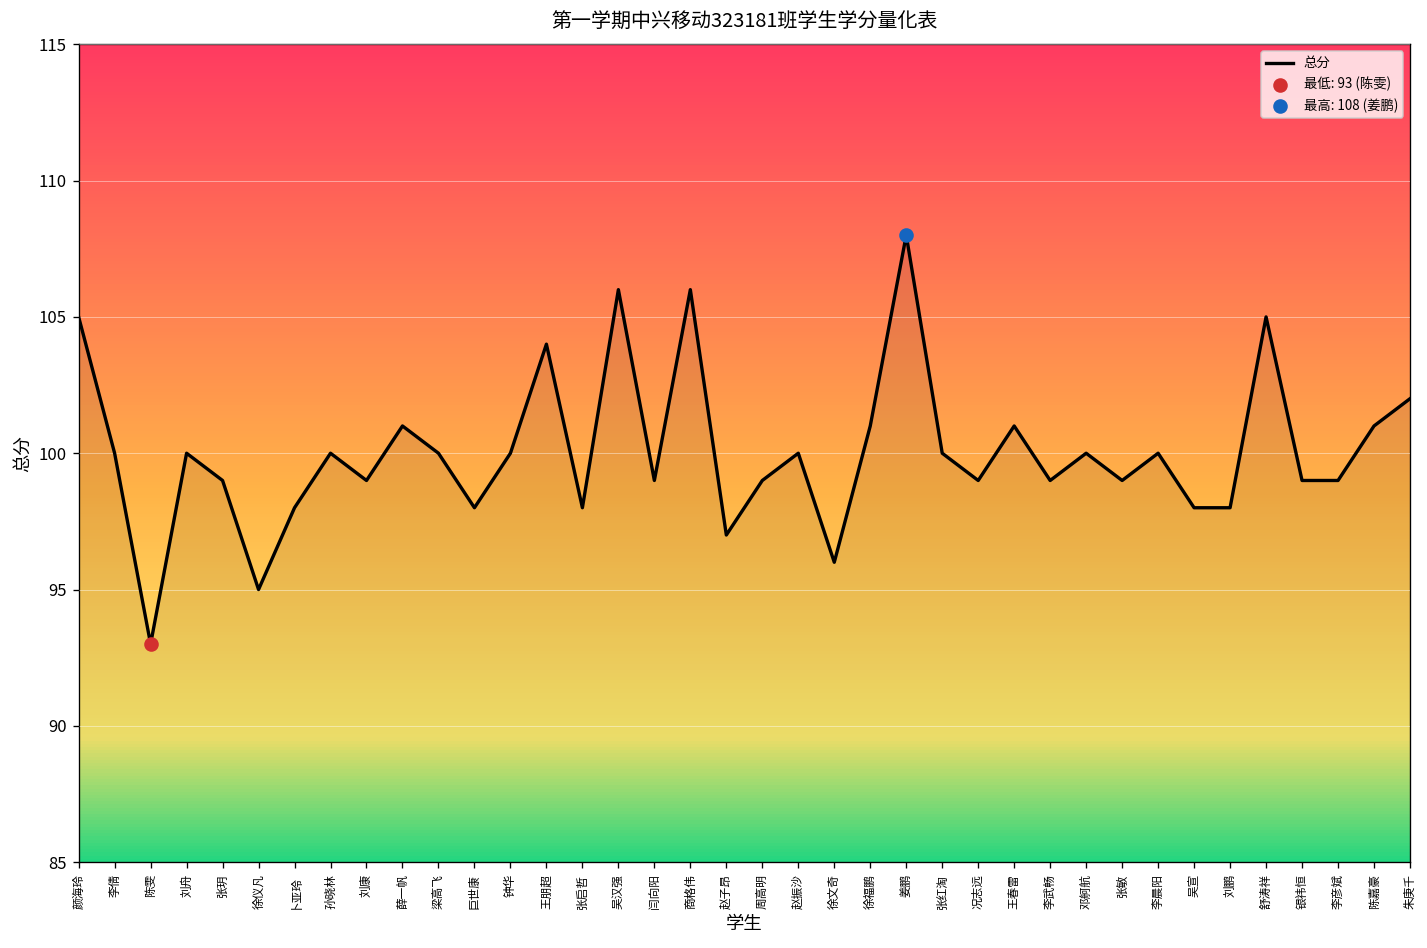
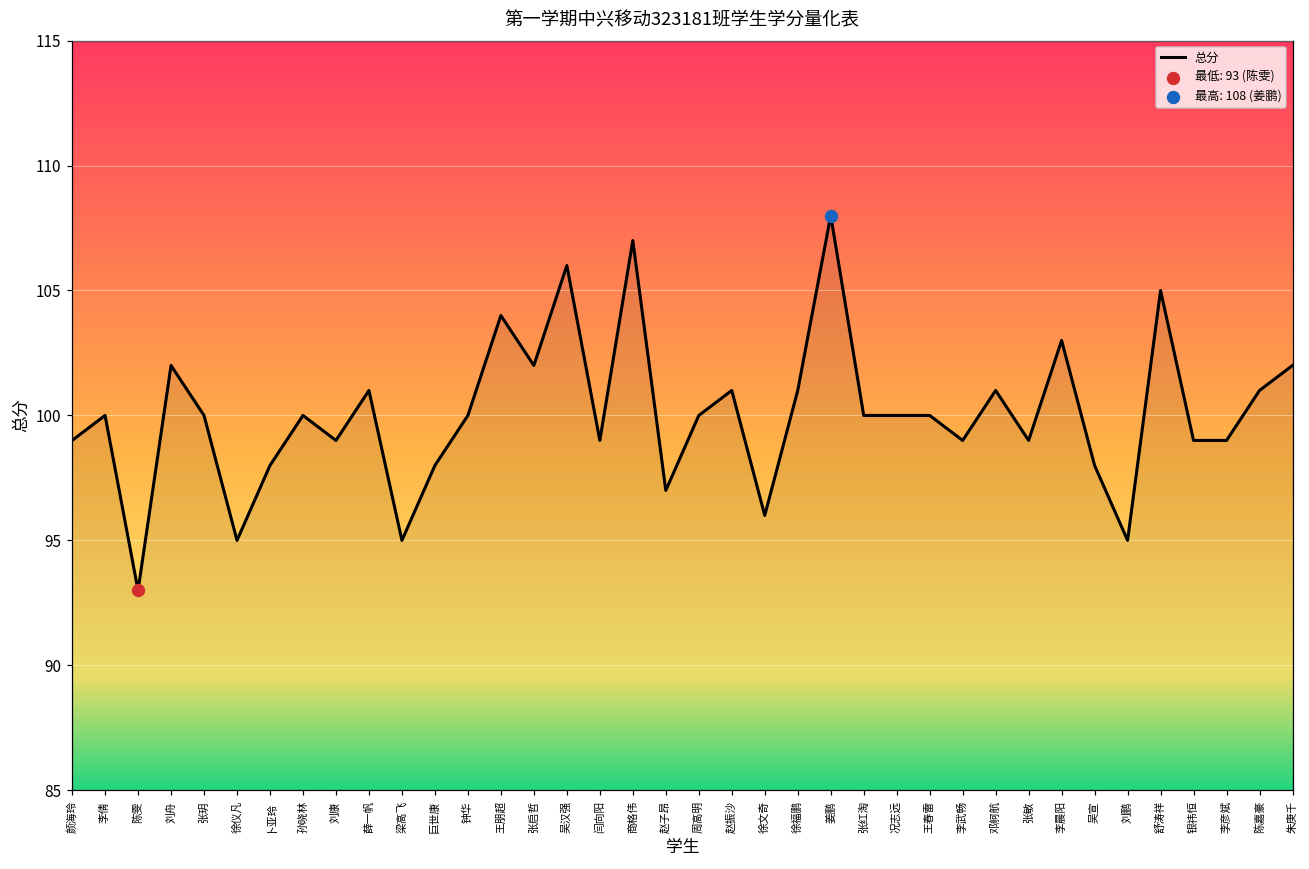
总分, 颜海玲: 105 -> 99
总分, 刘舟: 100 -> 102
总分, 张玥: 99 -> 100
总分, 梁高飞: 100 -> 95
总分, 张启哲: 98 -> 102
总分, 商格伟: 106 -> 107
总分, 周高明: 99 -> 100
总分, 赵振沙: 100 -> 101
总分, 况志远: 99 -> 100
总分, 王春雷: 101 -> 100
总分, 邓舸航: 100 -> 101
总分, 李晨阳: 100 -> 103
总分, 刘鹏: 98 -> 95
